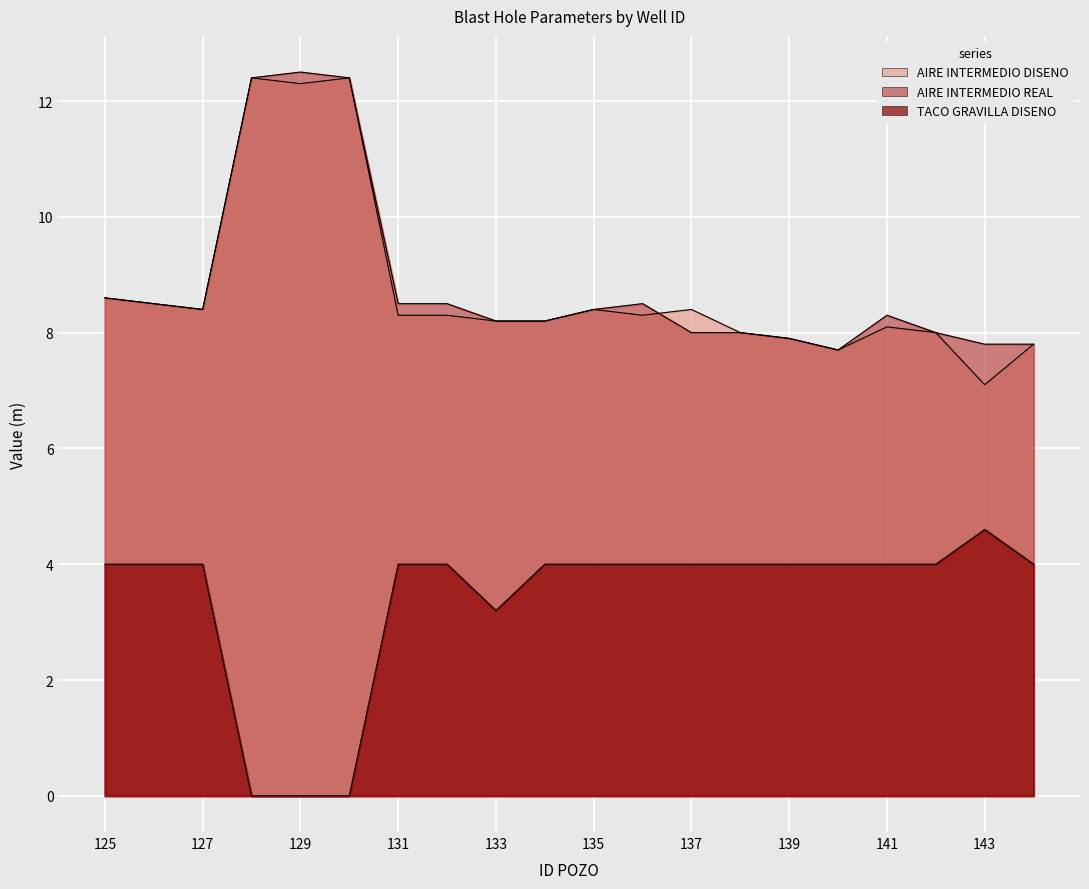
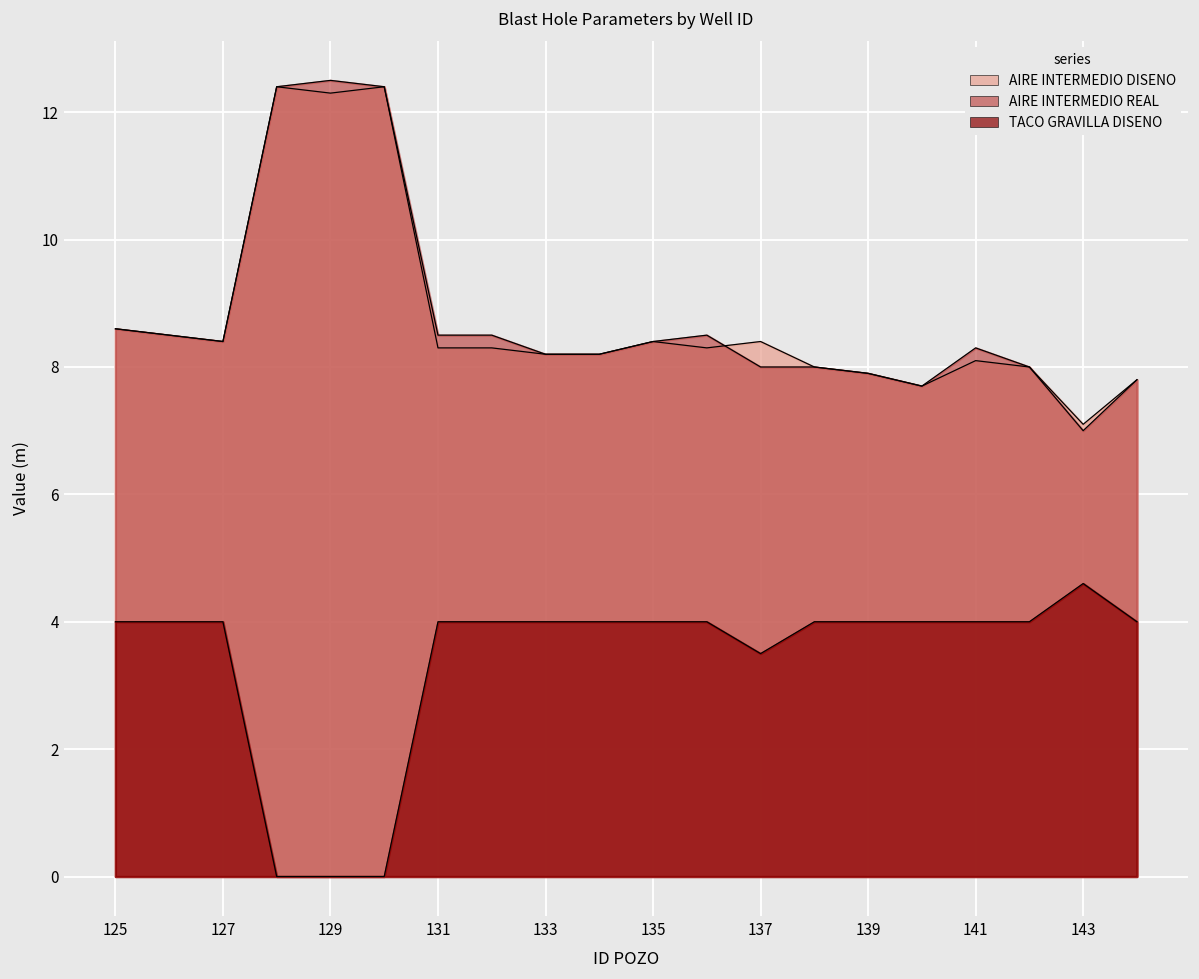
TACO GRAVILLA DISENO, 133: 3.2 -> 4.0
TACO GRAVILLA DISENO, 137: 4.0 -> 3.5
AIRE INTERMEDIO REAL, 143: 7.8 -> 7.0
